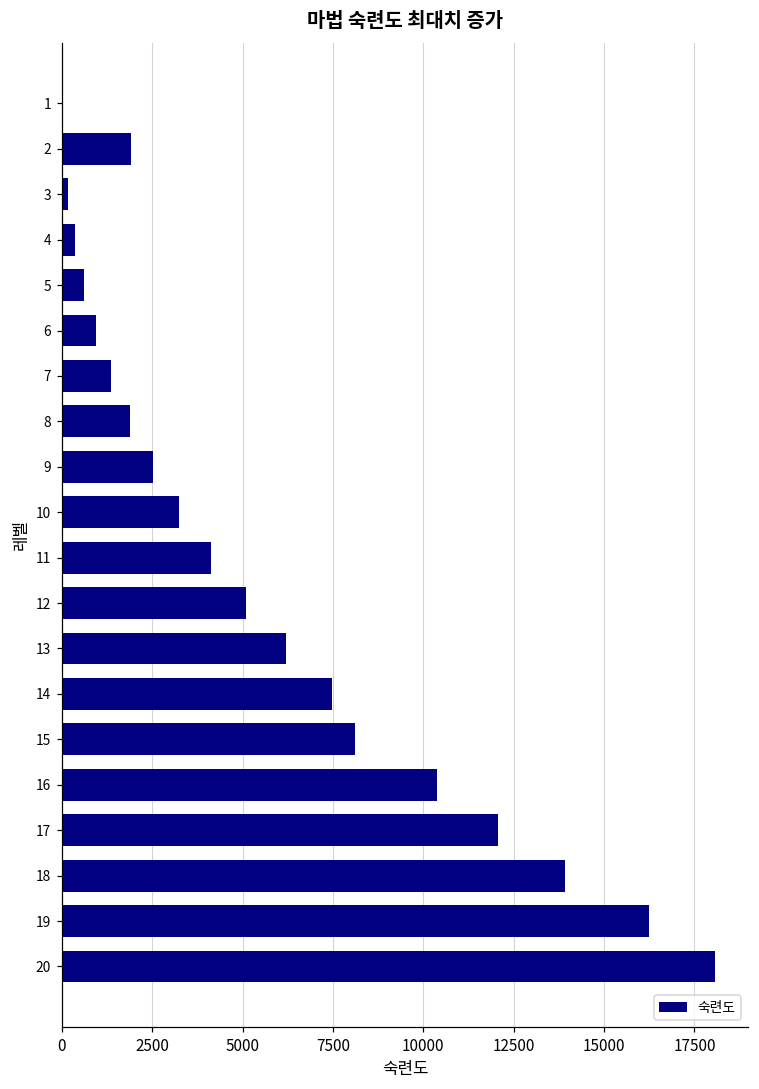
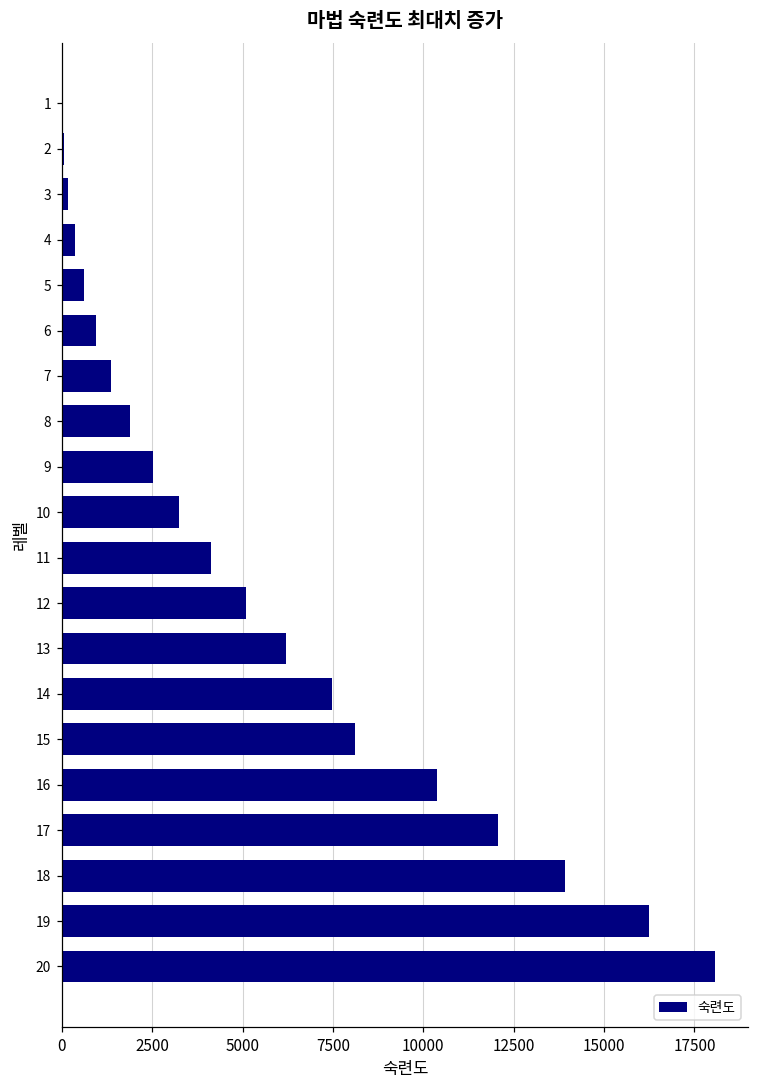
2: 1900 -> 100
